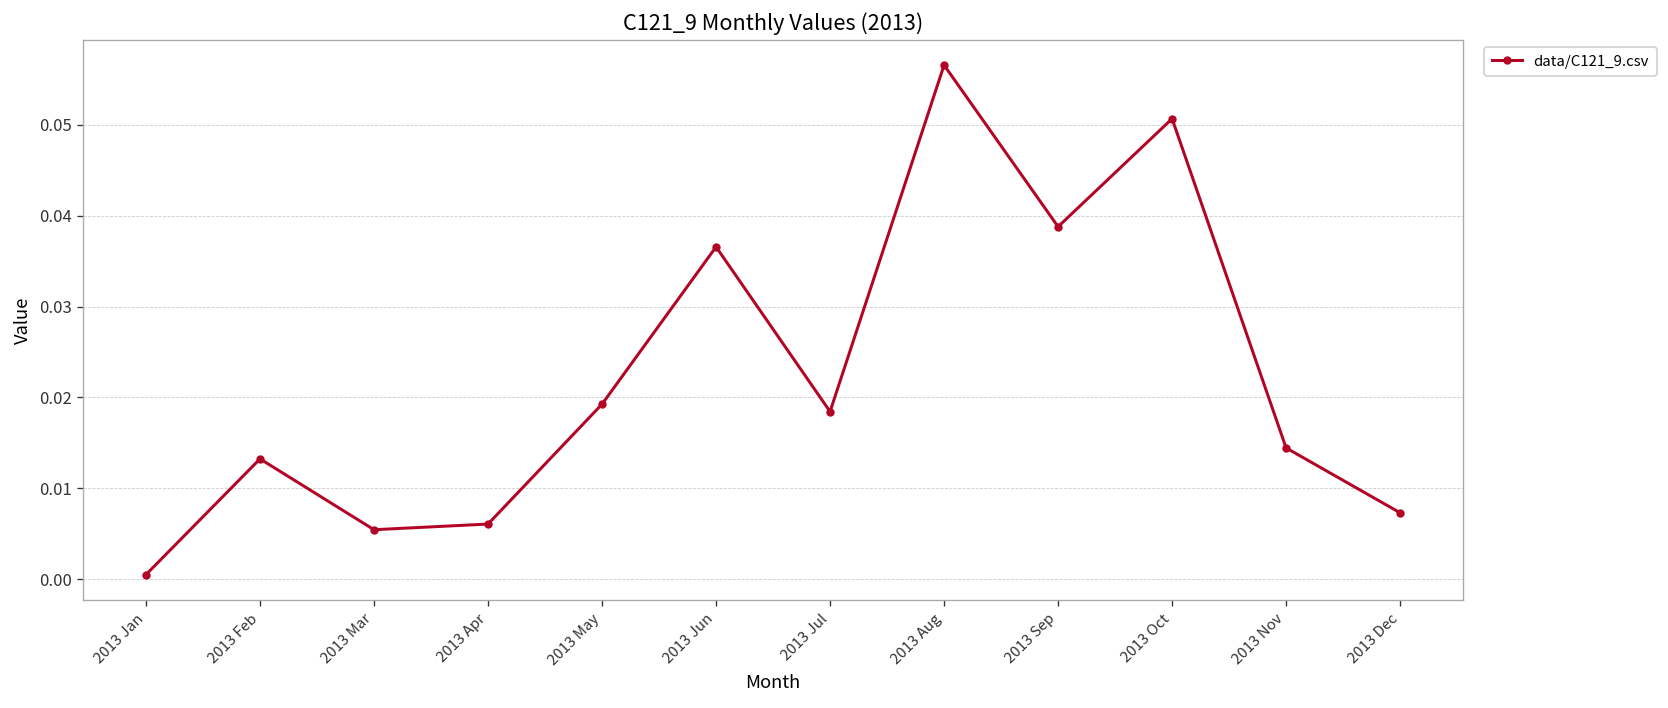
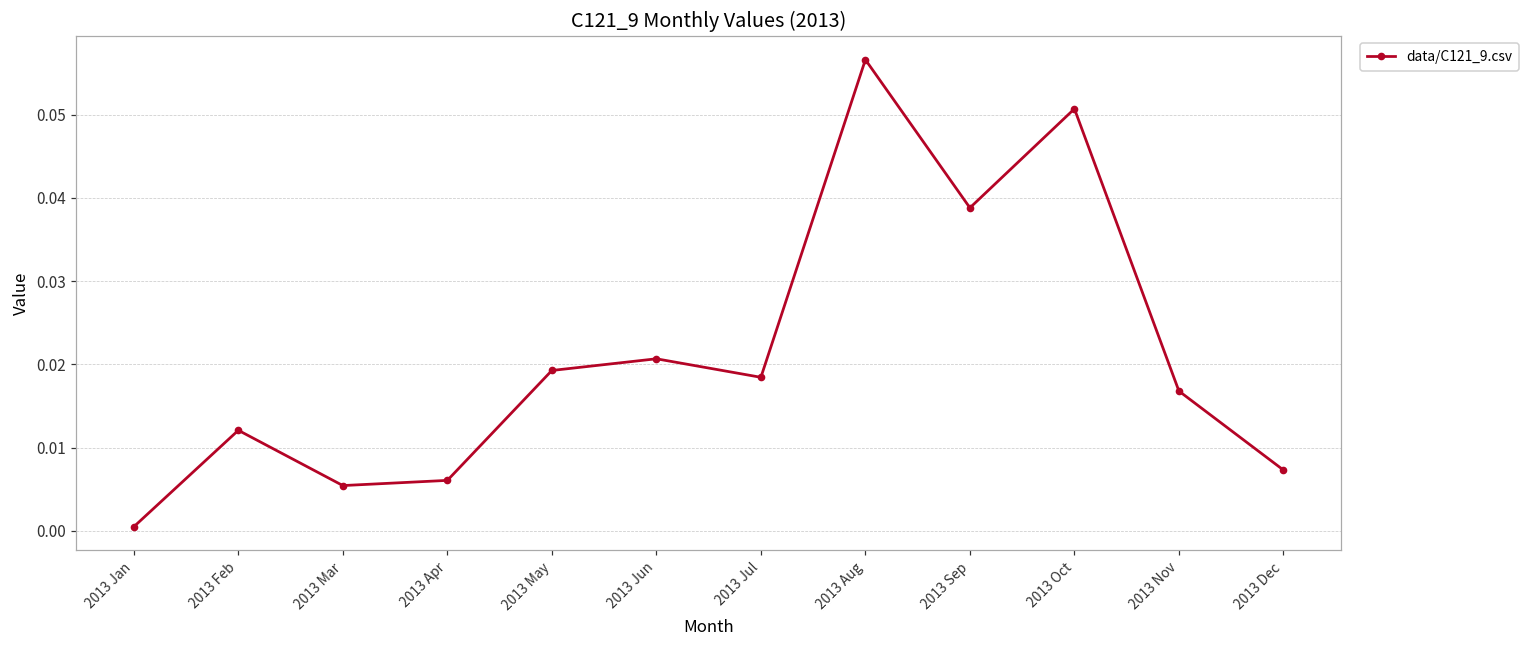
2013 Feb: 0.013 -> 0.012
2013 Jun: 0.037 -> 0.021
2013 Nov: 0.014 -> 0.017
